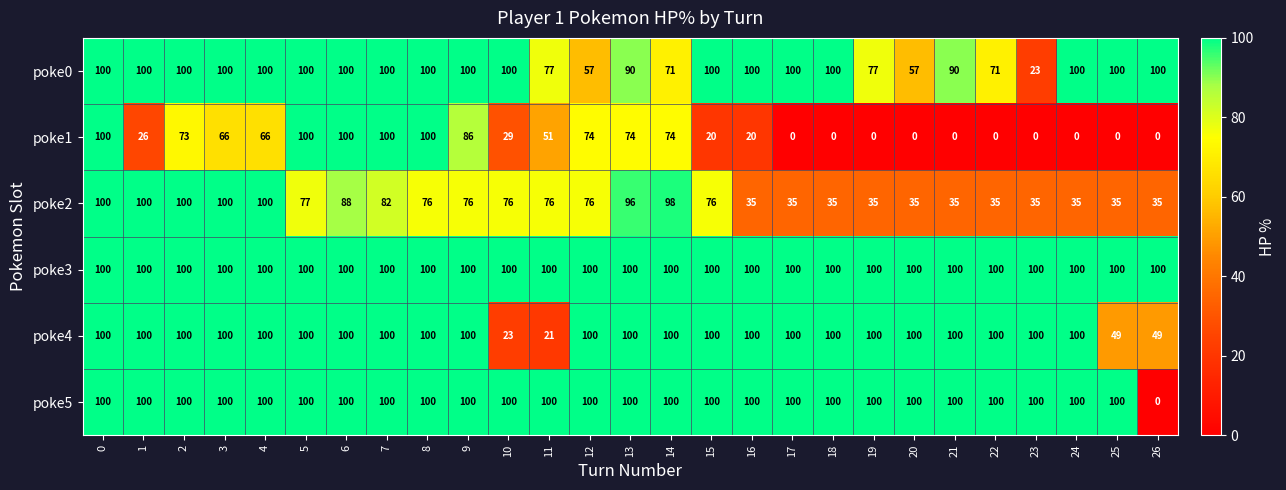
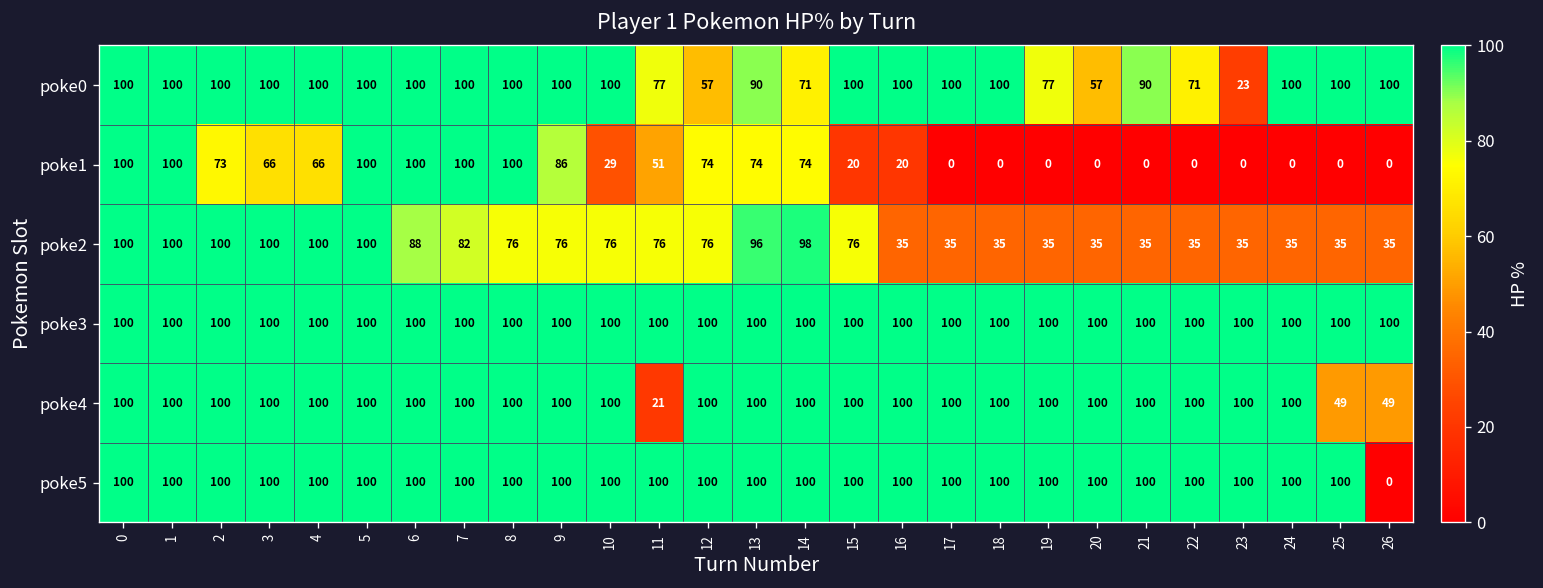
poke1, 1: 26 -> 100
poke2, 5: 77 -> 100
poke4, 10: 23 -> 100
